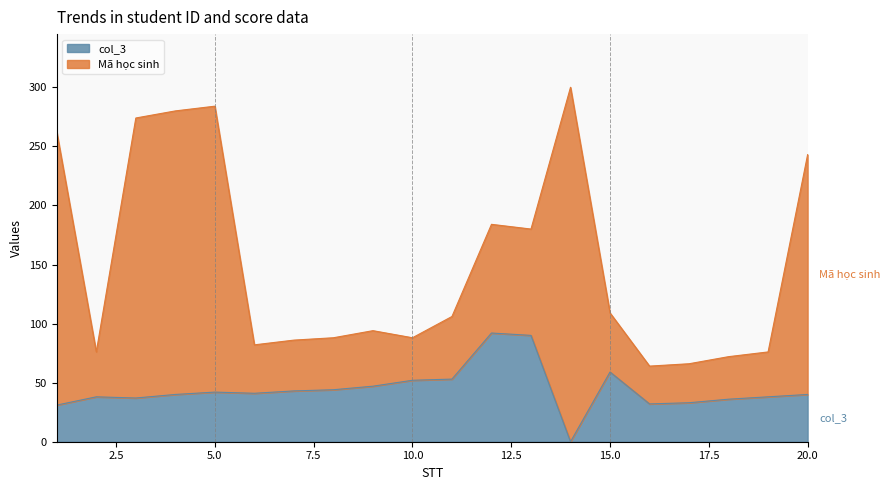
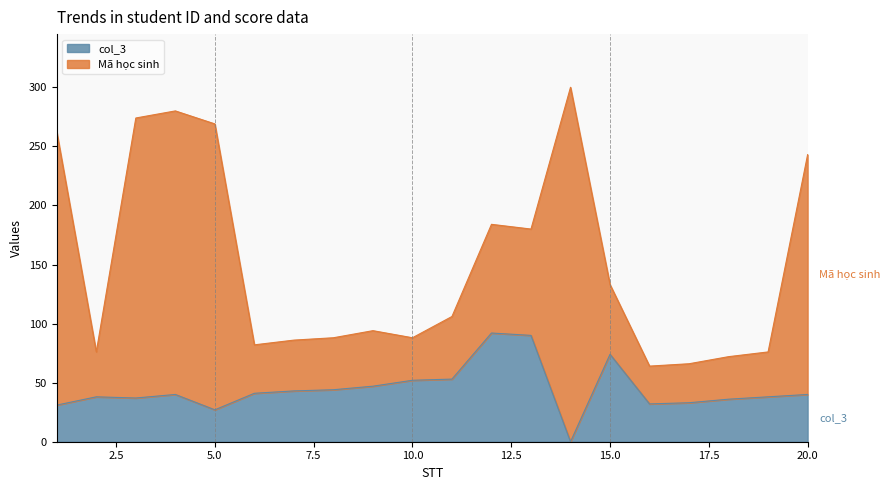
col_3, 5.0: 42 -> 27
col_3, 15.0: 59 -> 74
Mã học sinh, 15.0: 50 -> 59
